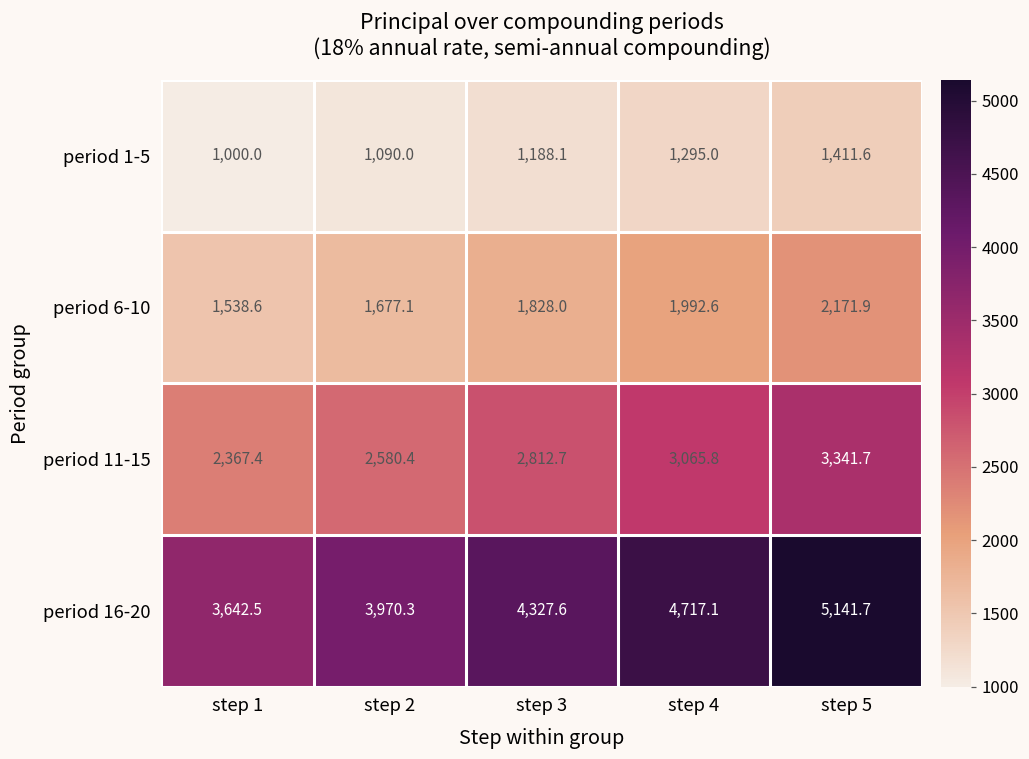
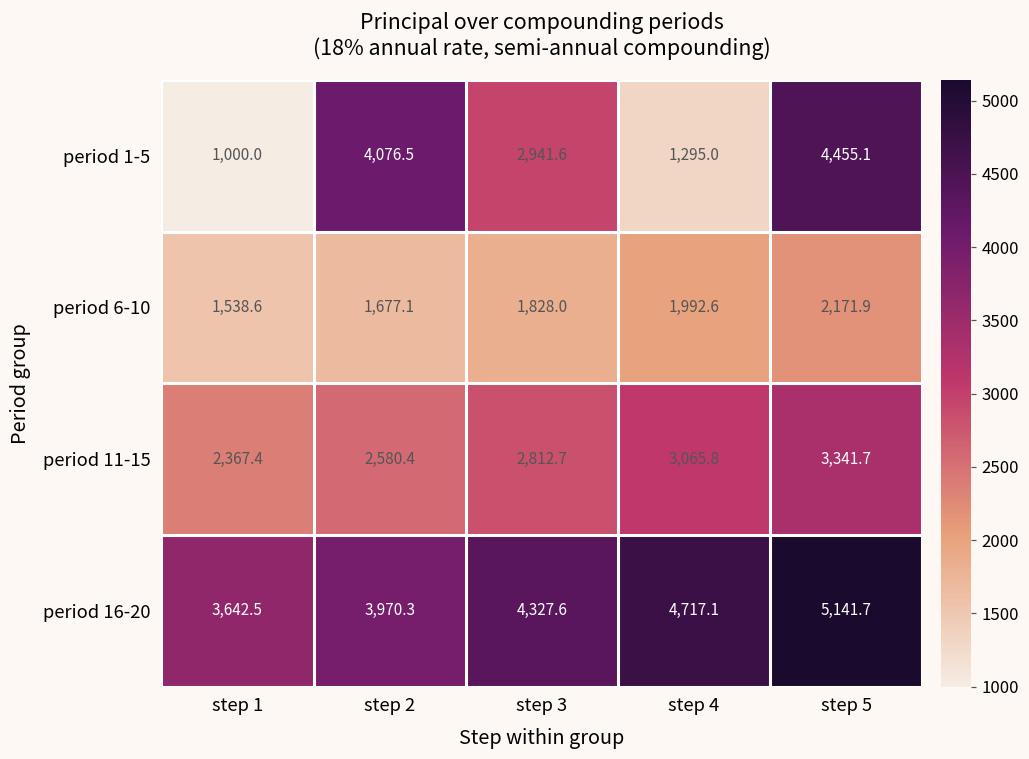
period 1-5, step 2: 1,090.0 -> 4,076.5
period 1-5, step 3: 1,188.1 -> 2,941.6
period 1-5, step 5: 1,411.6 -> 4,455.1
